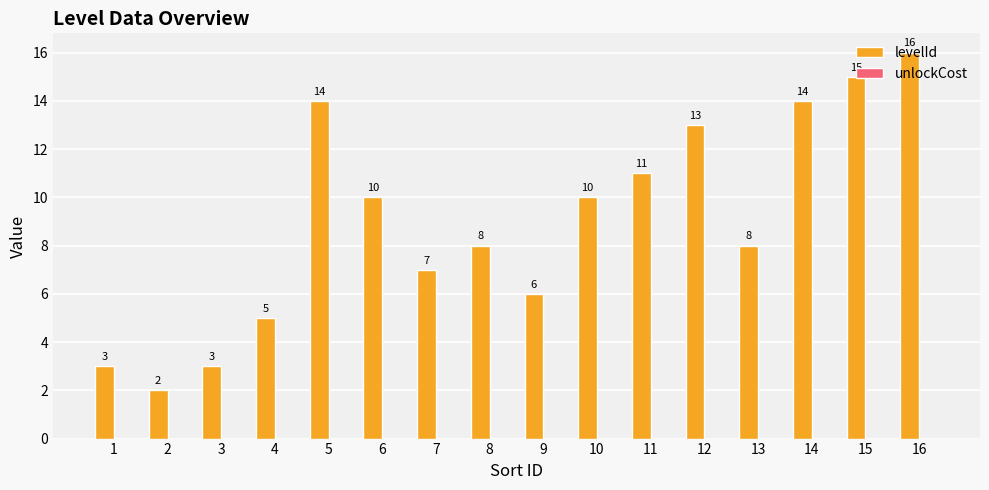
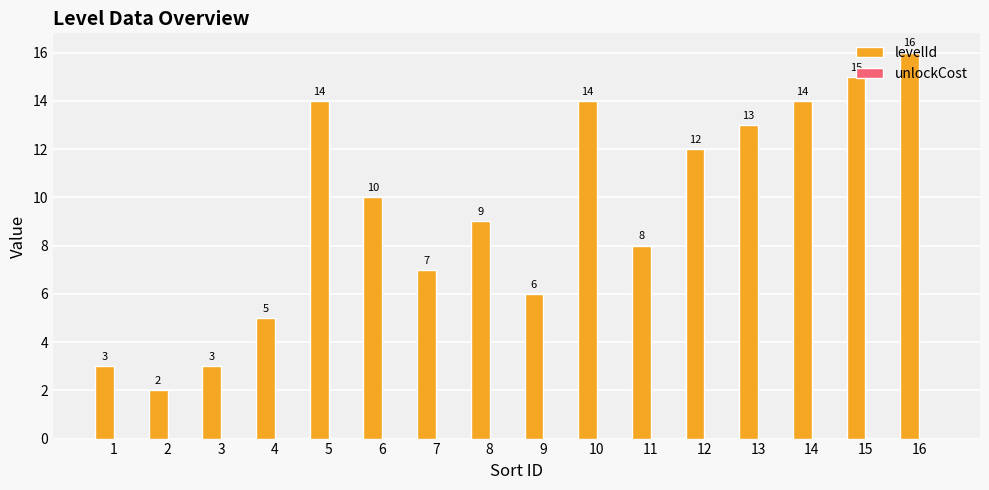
levelId, 8: 8 -> 9
levelId, 10: 10 -> 14
levelId, 11: 11 -> 8
levelId, 12: 13 -> 12
levelId, 13: 8 -> 13
